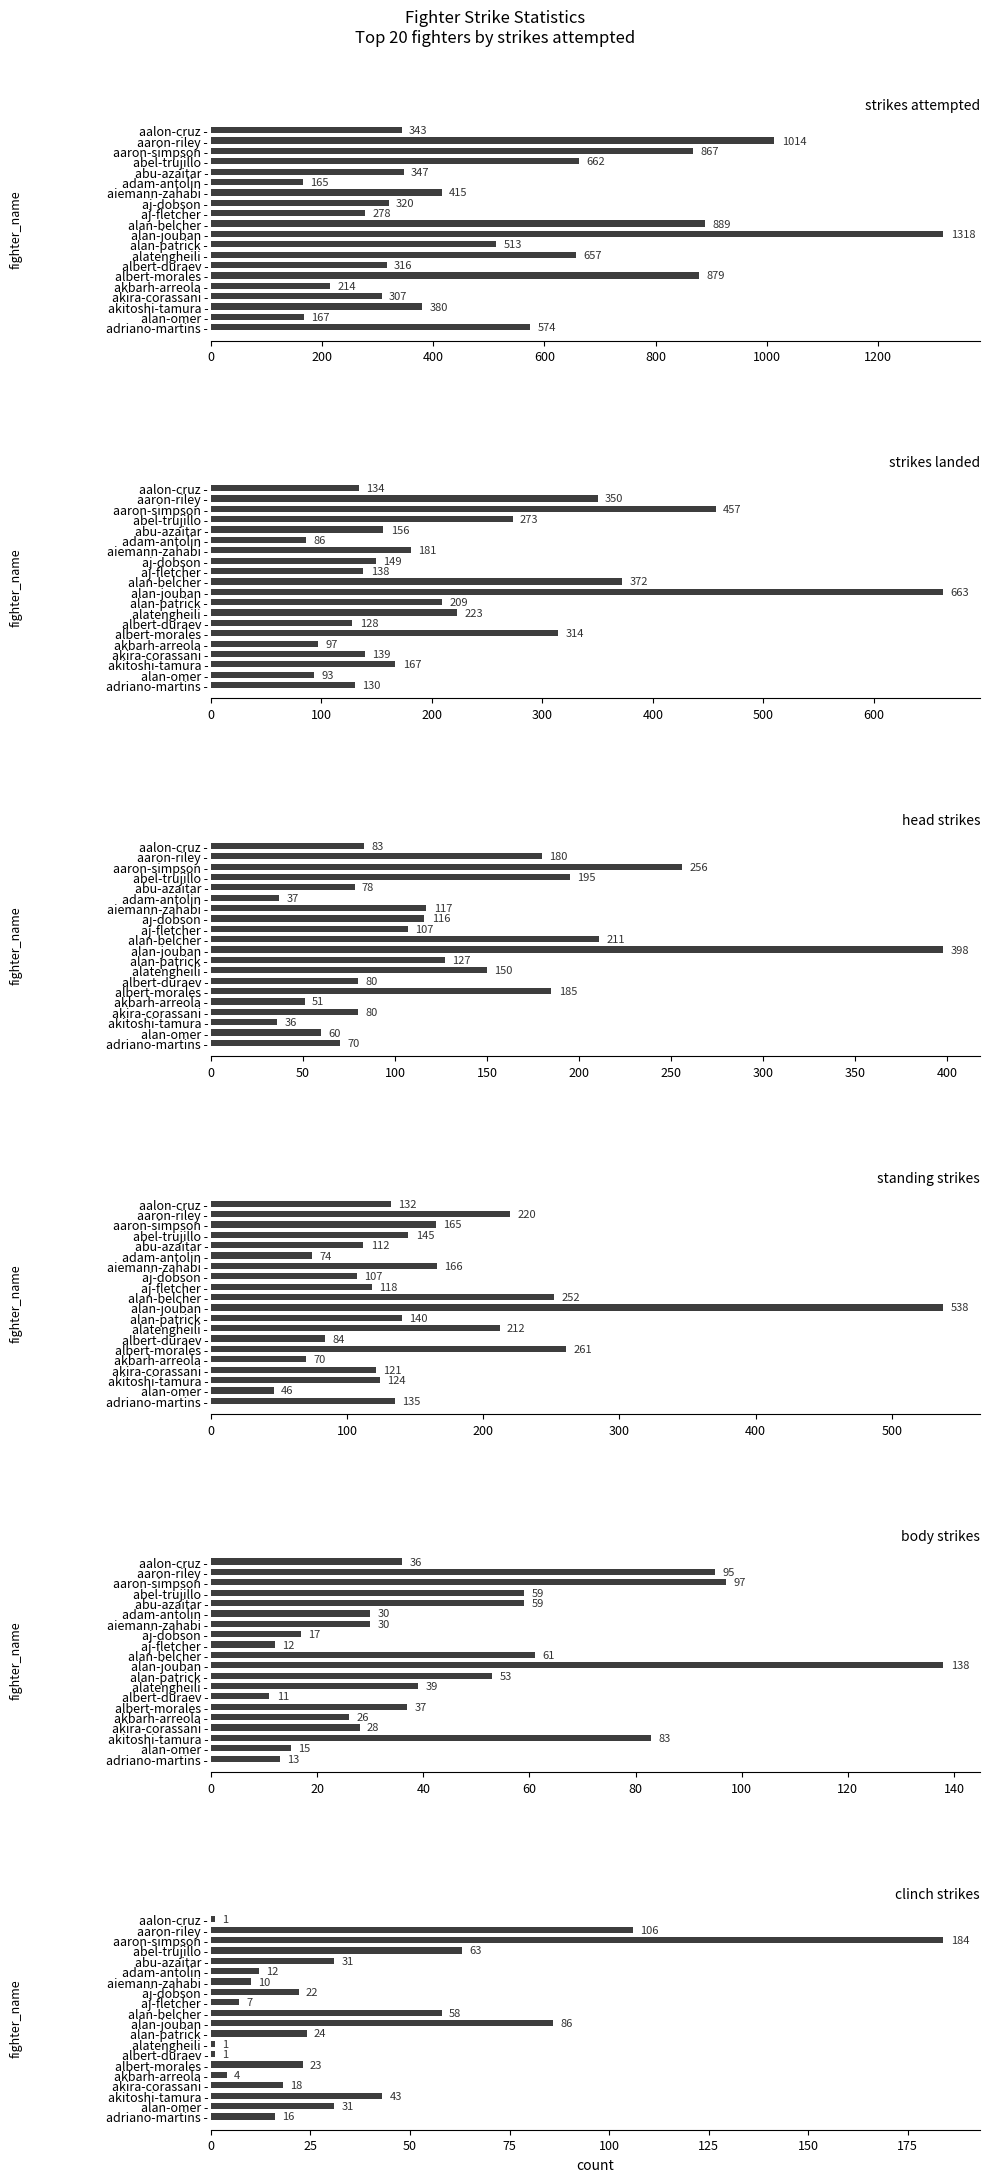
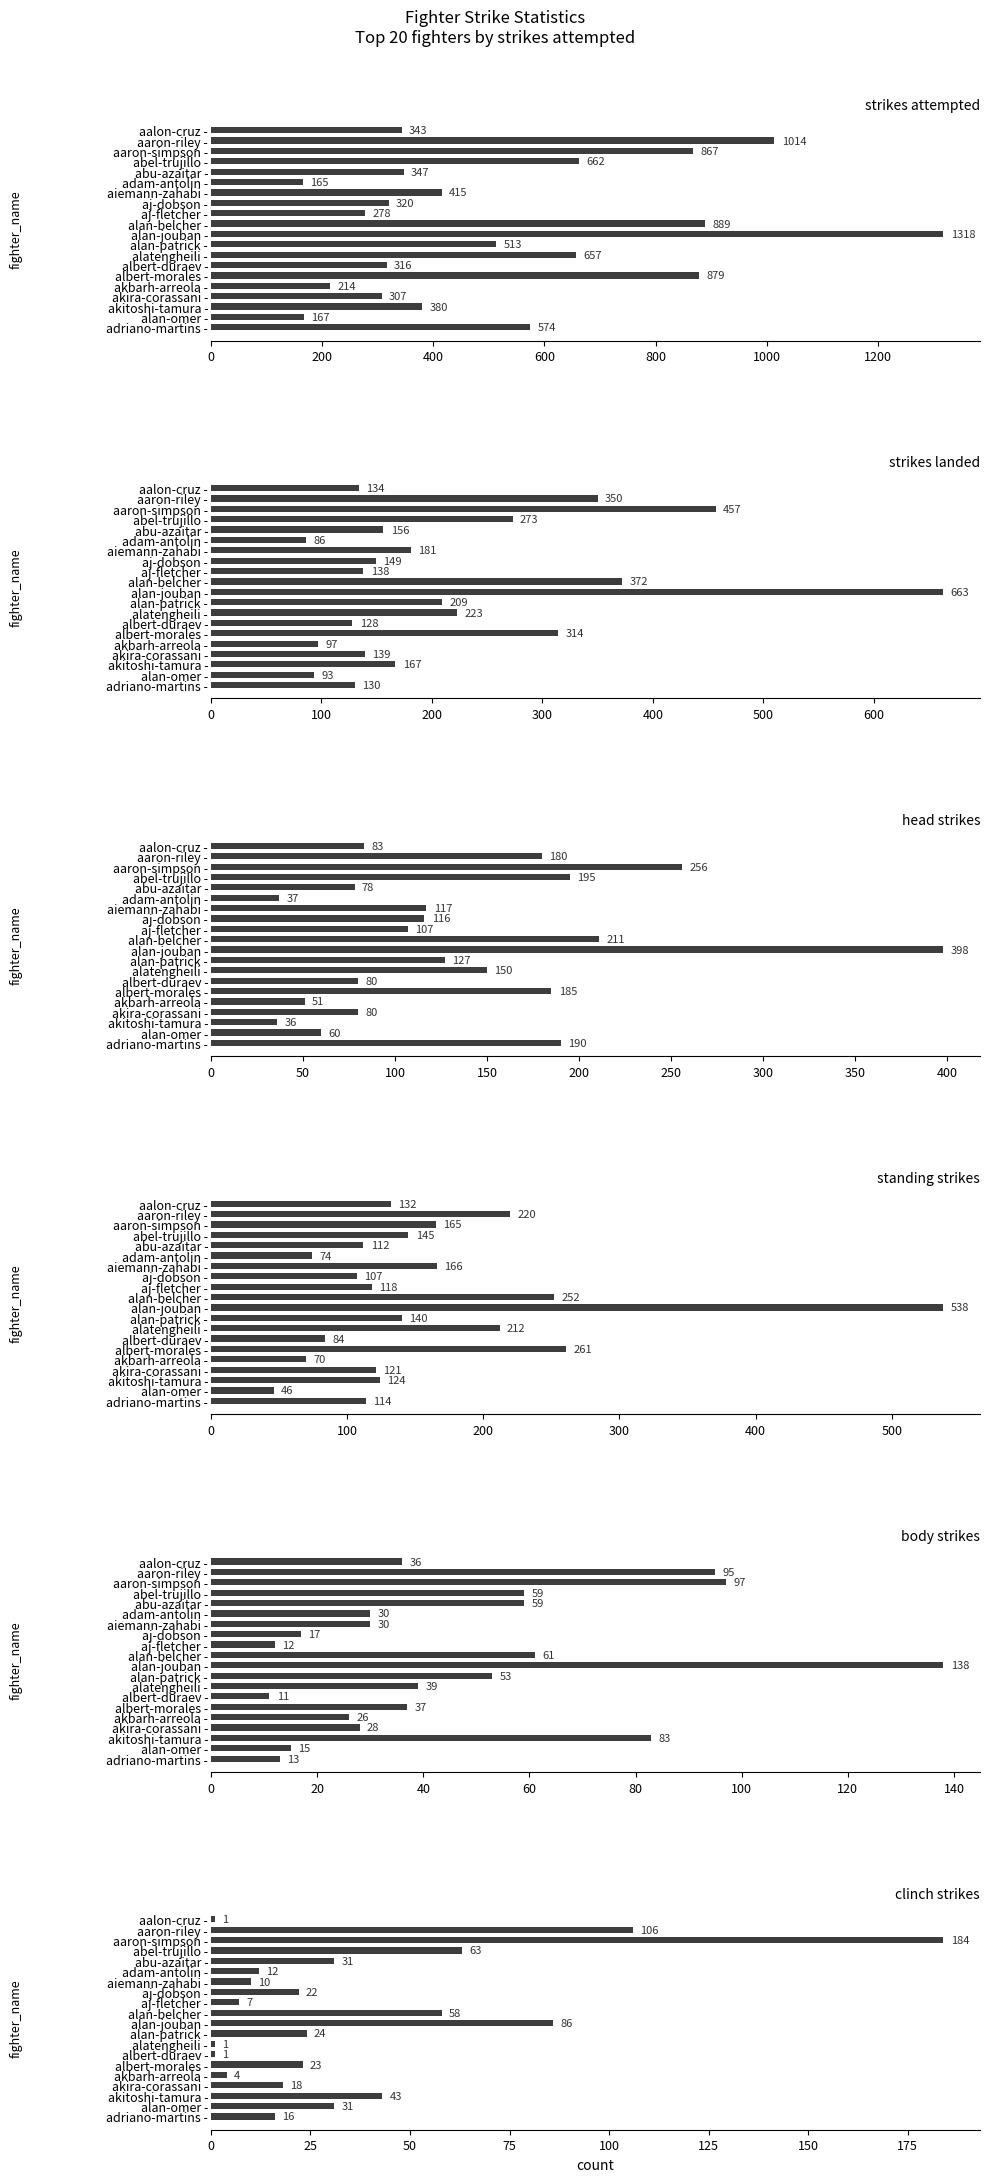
head strikes, adriano-martins -: 70 -> 190
standing strikes, adriano-martins -: 135 -> 114
